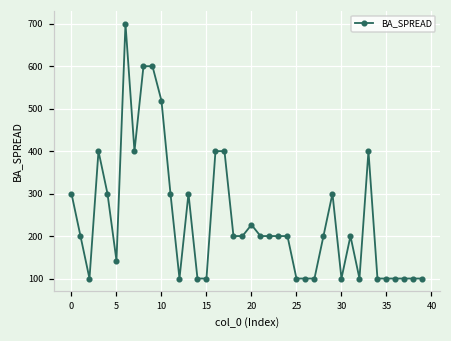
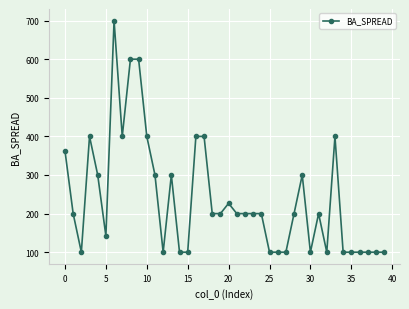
0: 300 -> 360
10: 520 -> 400
